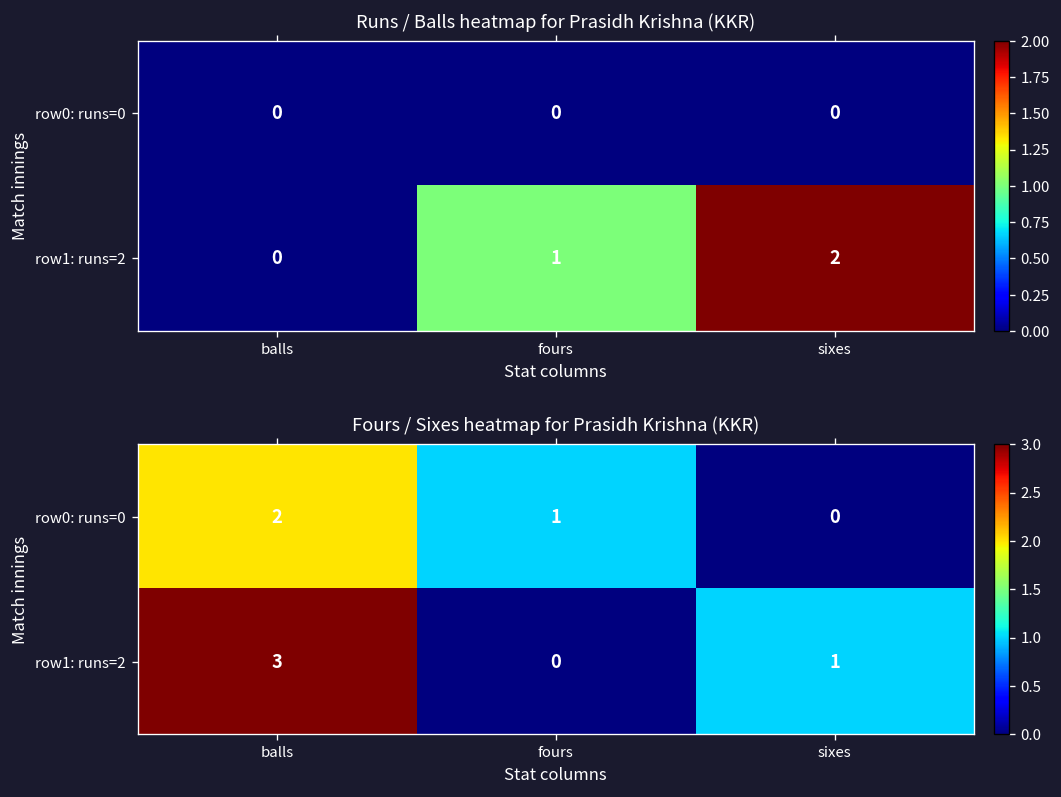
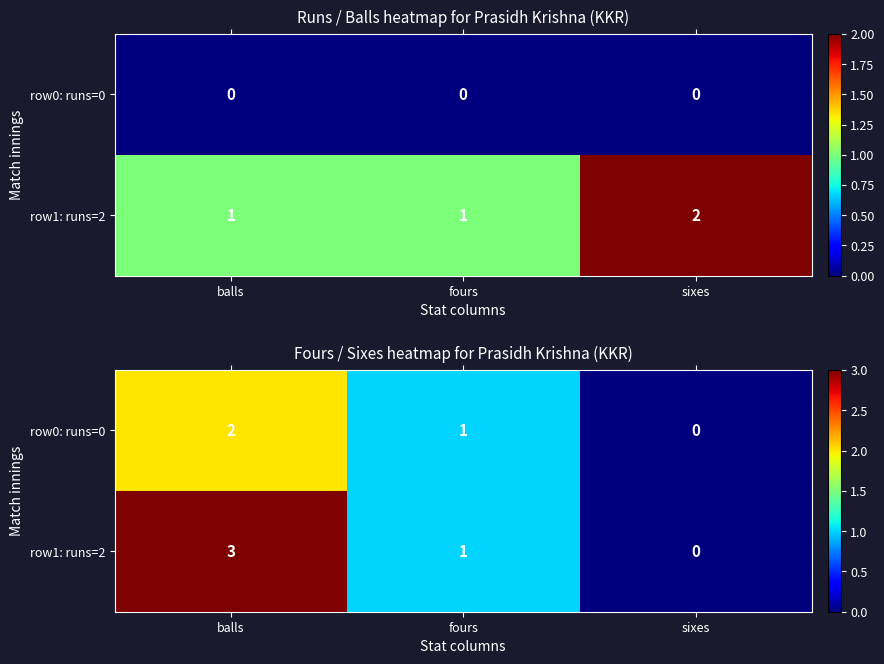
Runs / Balls heatmap for Prasidh Krishna (KKR), row1: runs=2, balls: 0 -> 1
Fours / Sixes heatmap for Prasidh Krishna (KKR), row1: runs=2, fours: 0 -> 1
Fours / Sixes heatmap for Prasidh Krishna (KKR), row1: runs=2, sixes: 1 -> 0
